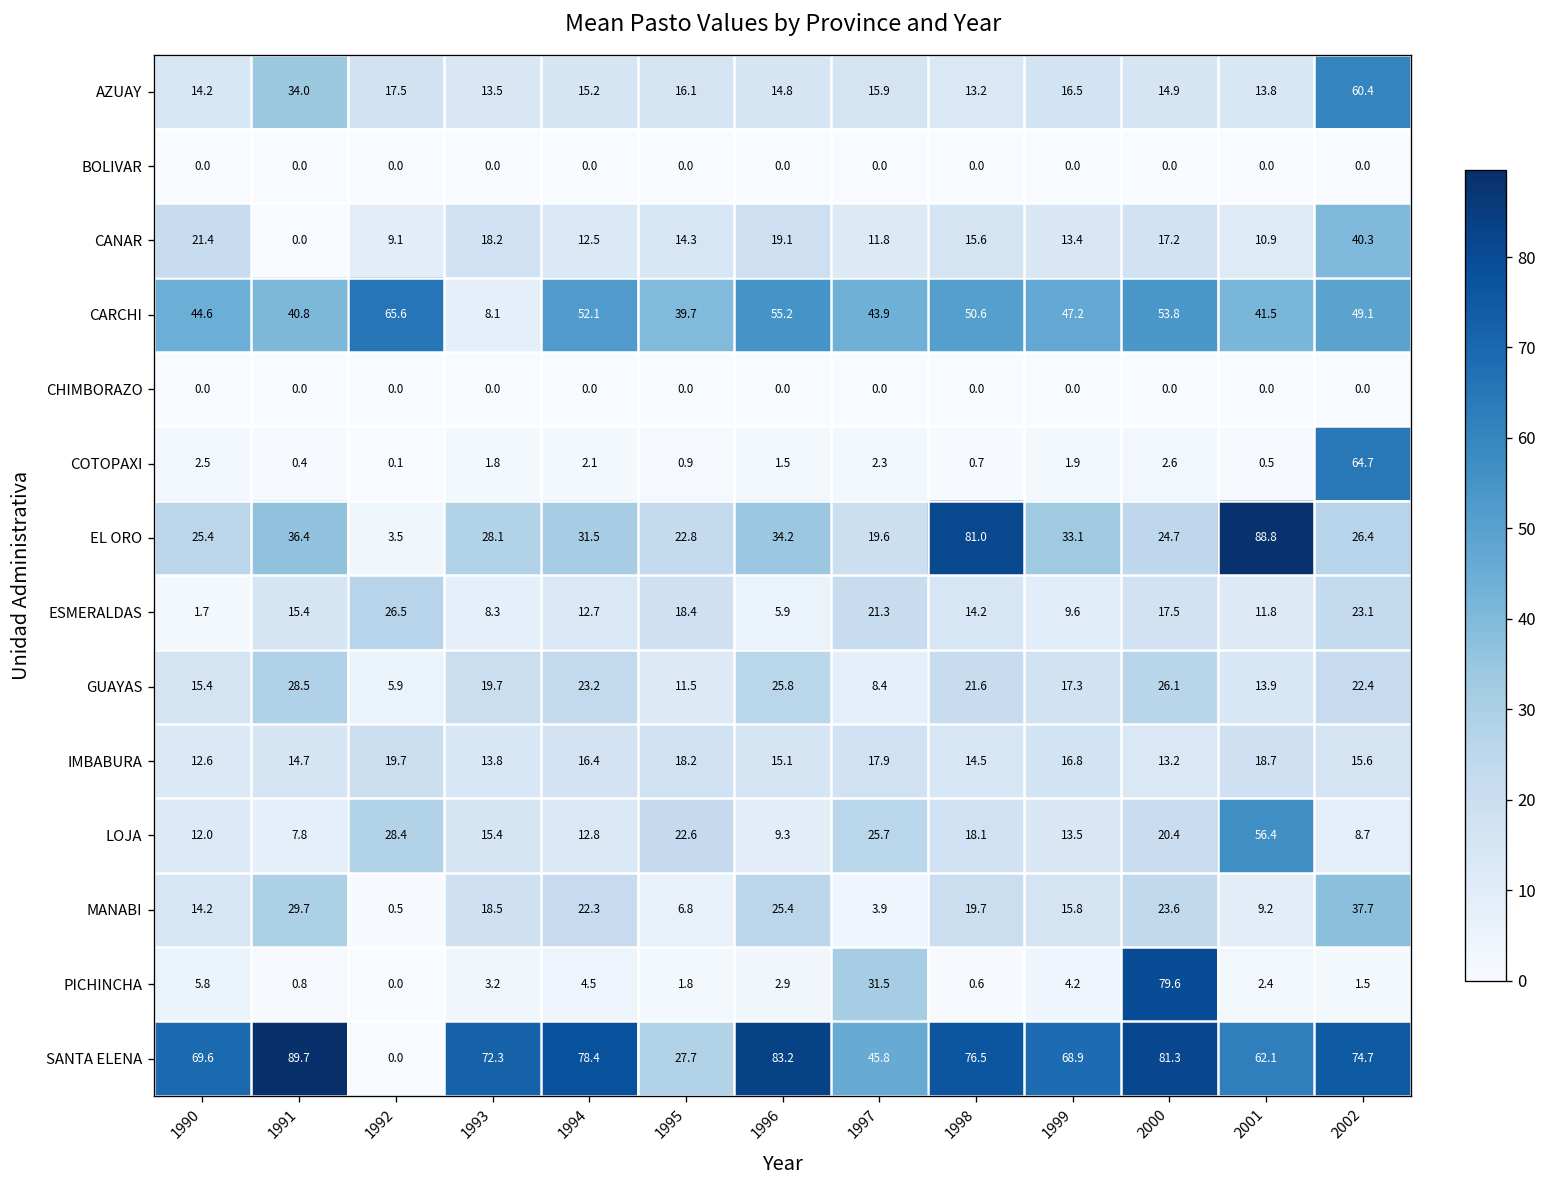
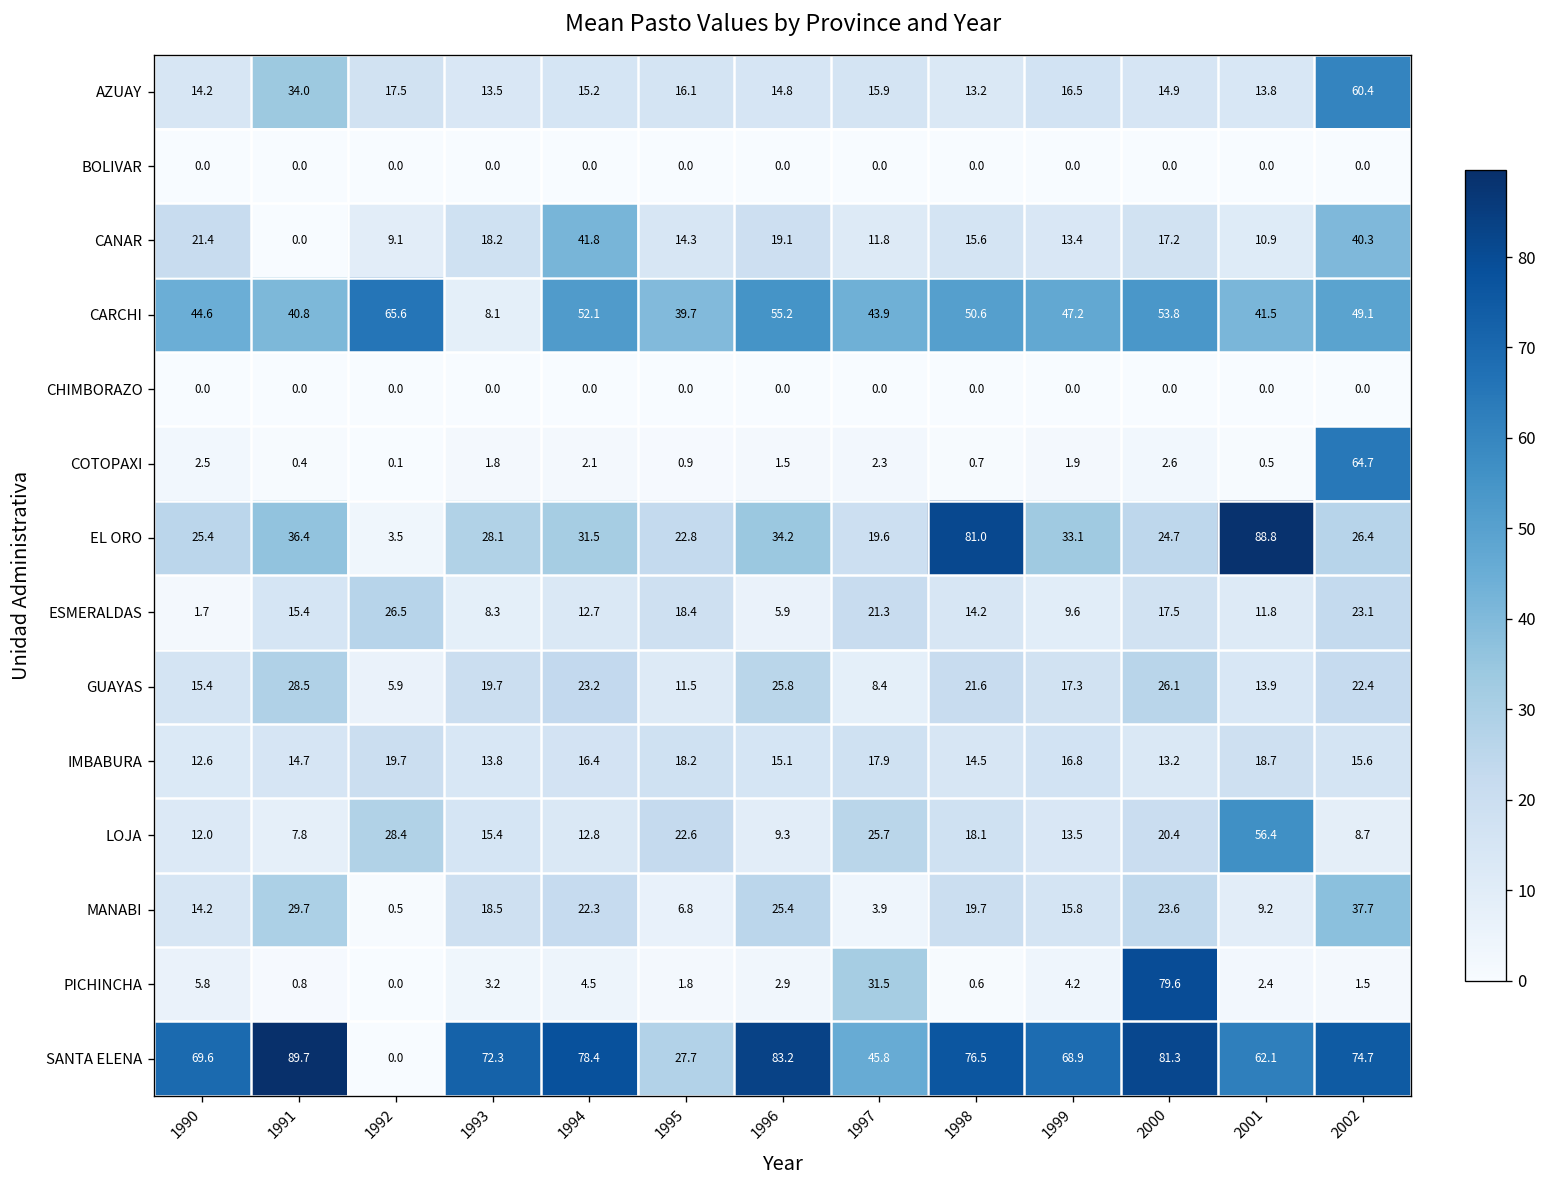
CANAR, 1994: 12.5 -> 41.8
